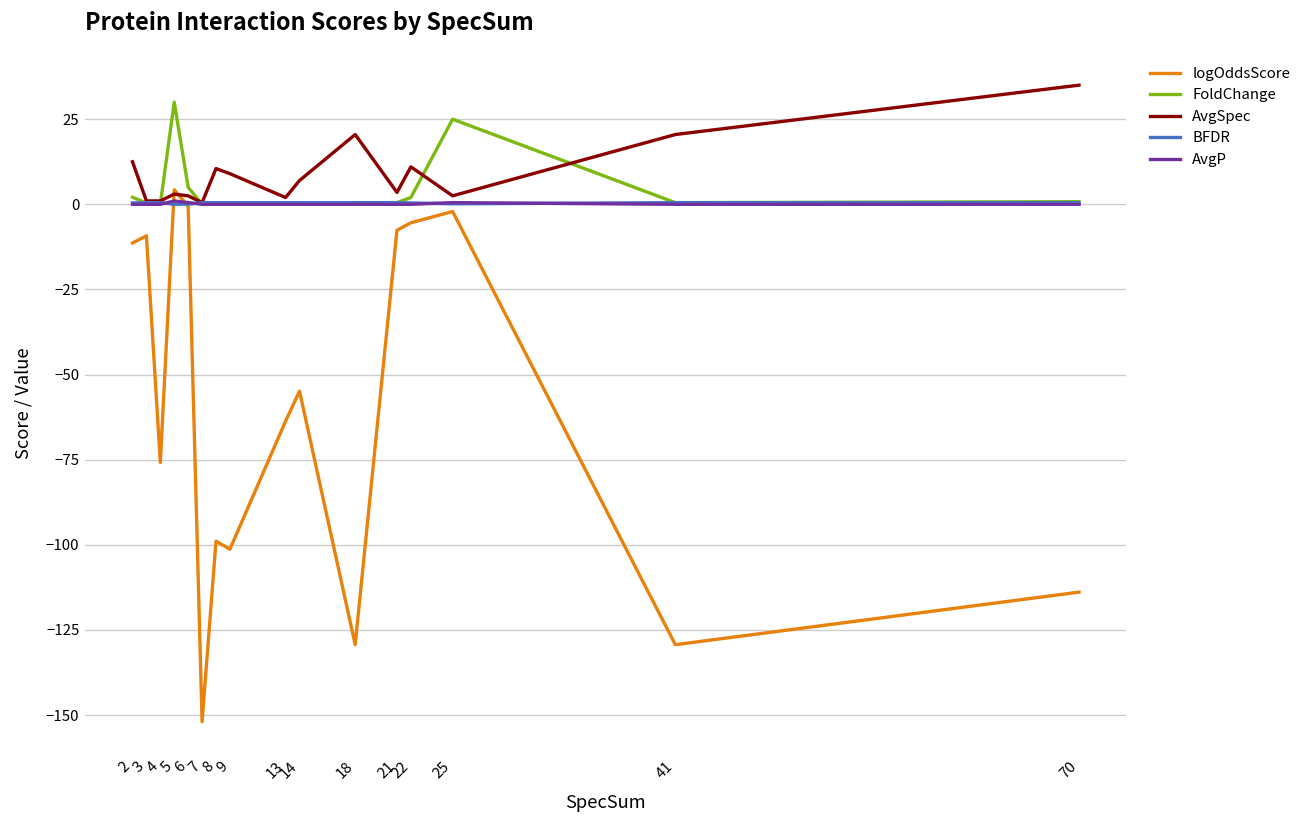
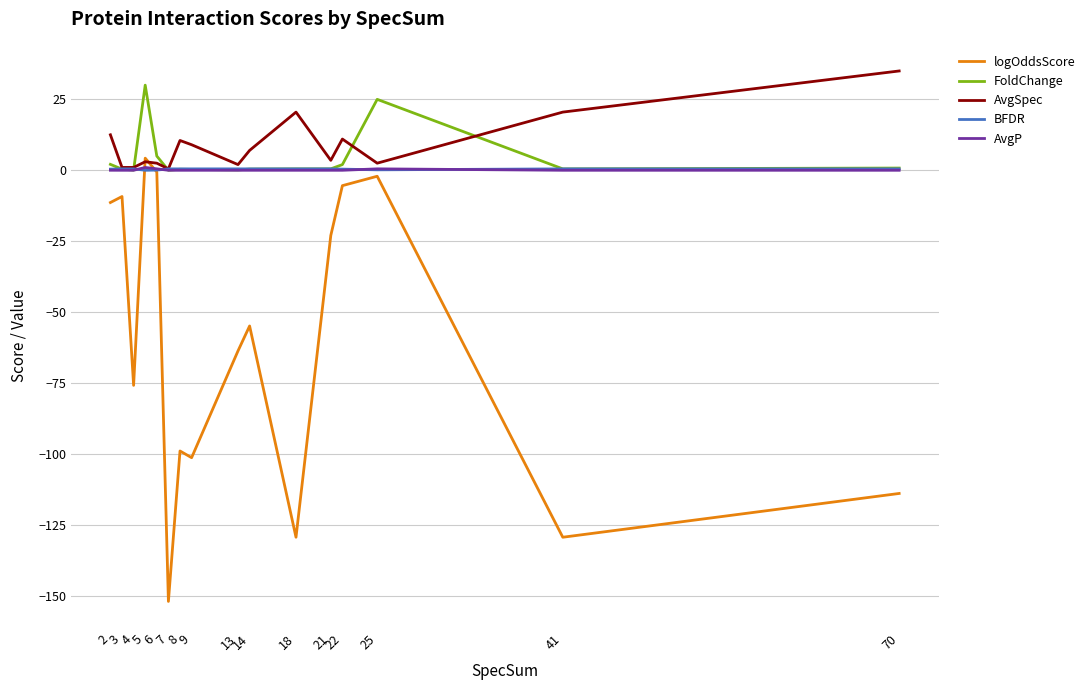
logOddsScore, 21: -8 -> -23
